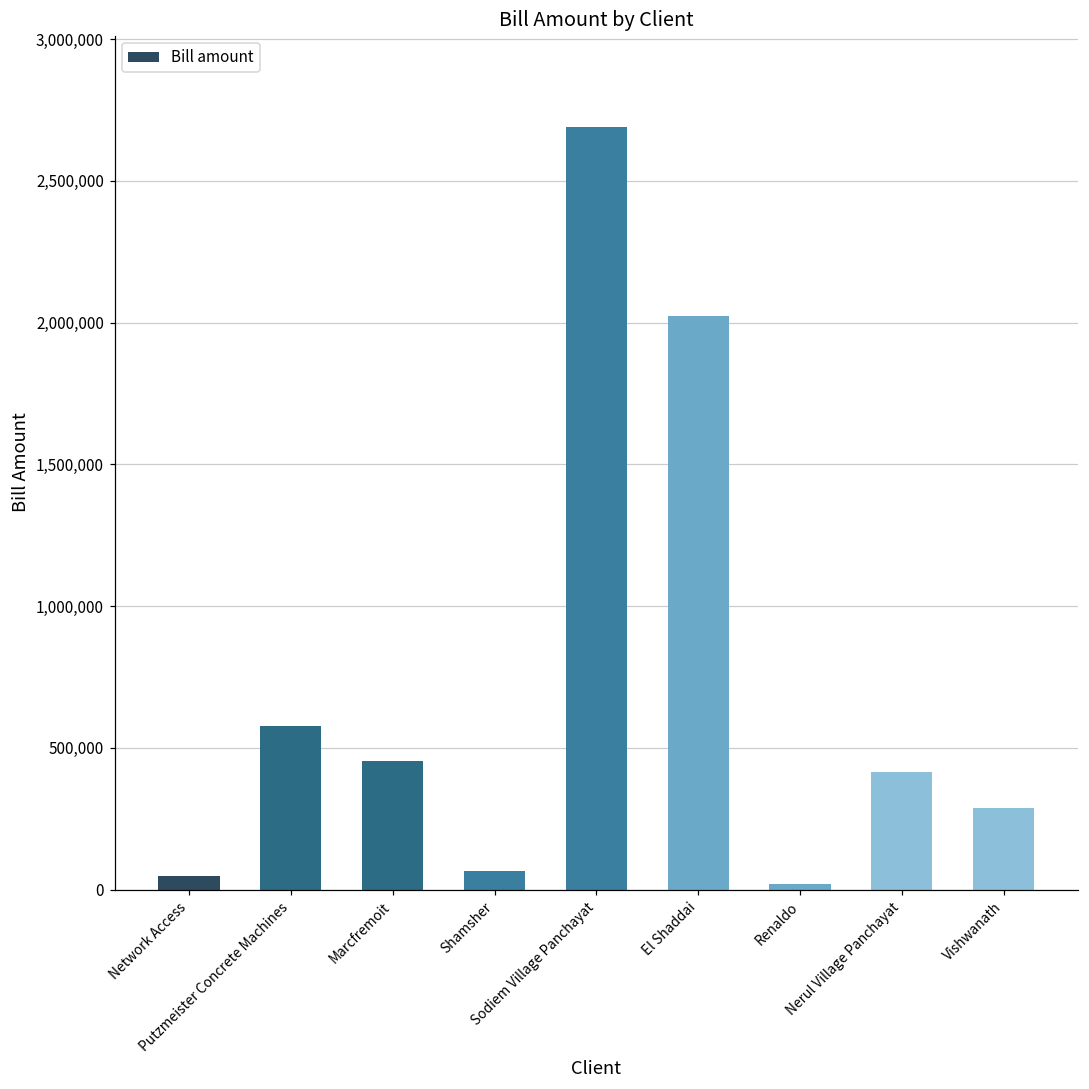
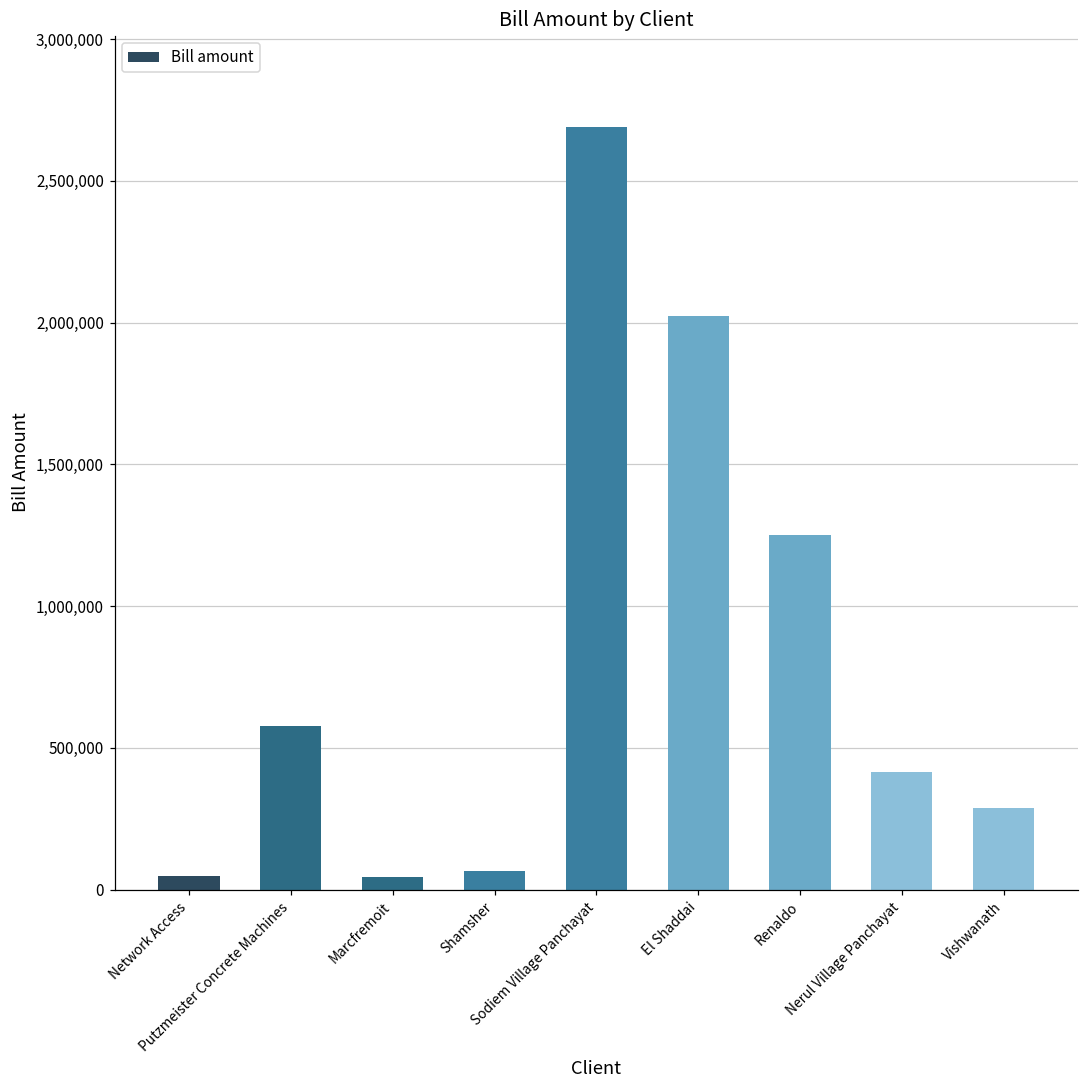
Marcfremoit: 450,000 -> 50,000
Renaldo: 20,000 -> 1,250,000
